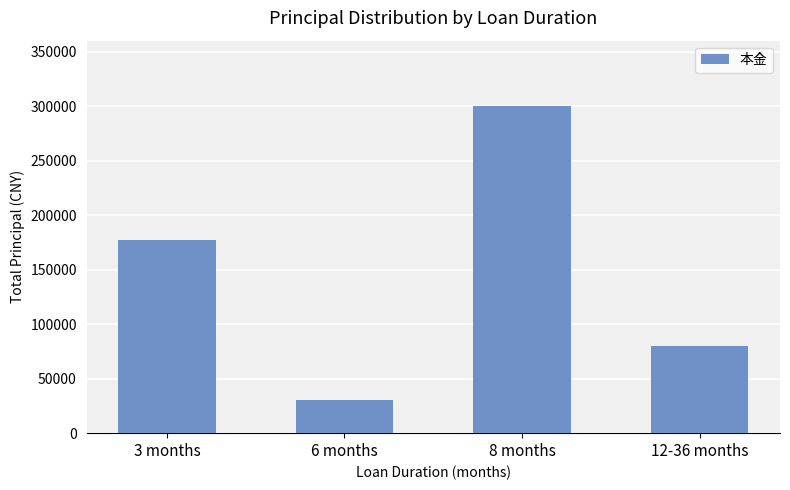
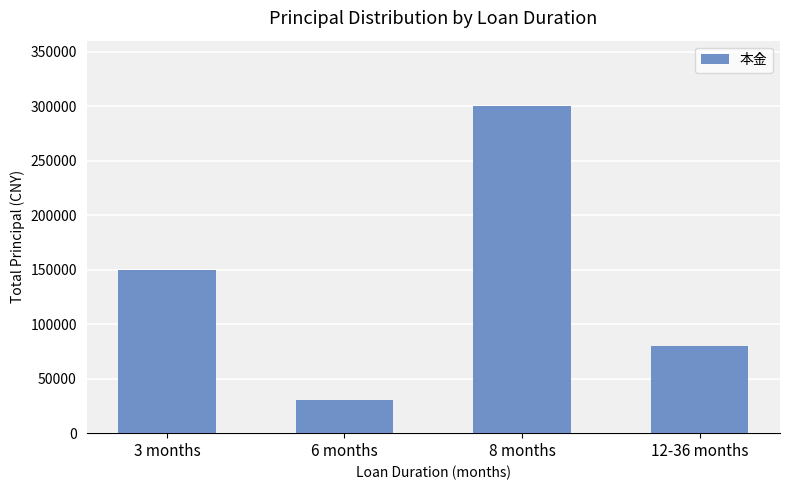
3 months: 177000 -> 150000
